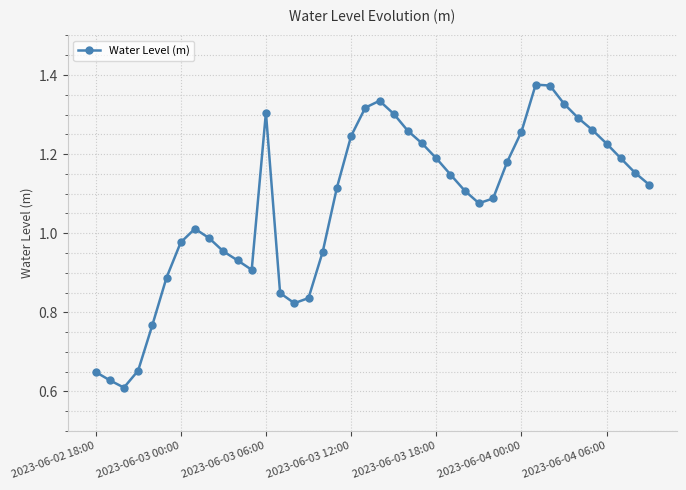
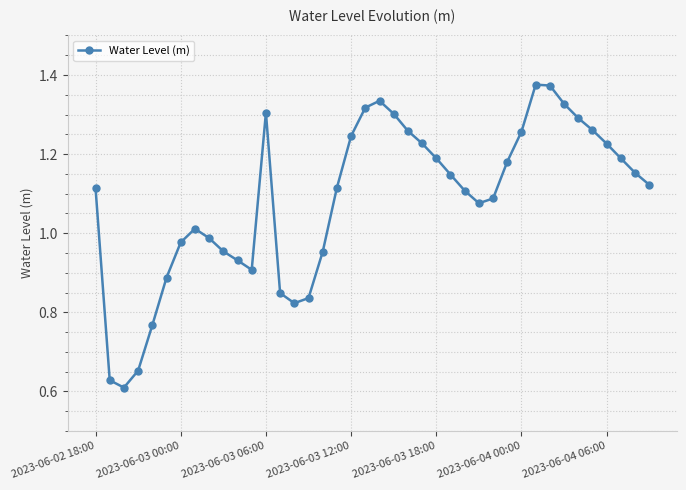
2023-06-02 18:00: 0.65 -> 1.11
